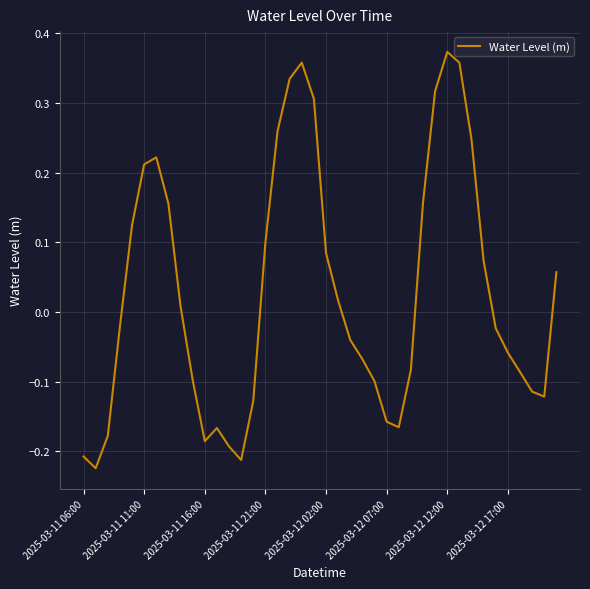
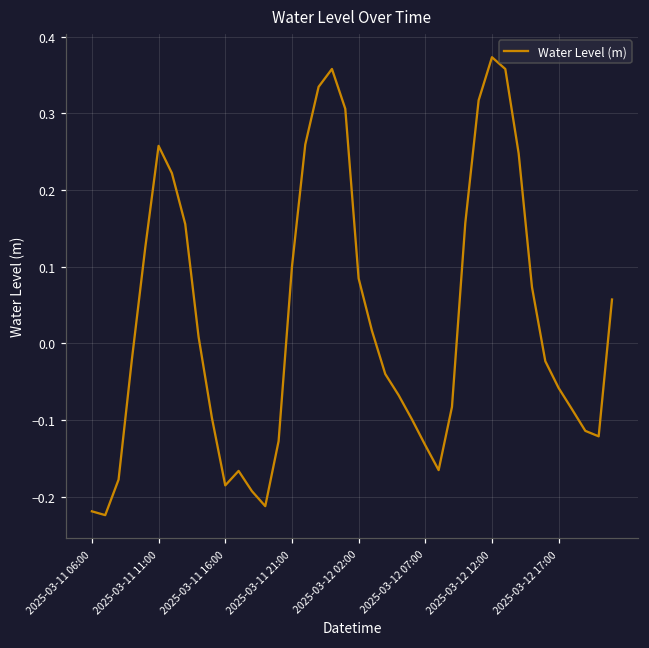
2025-03-11 06:00: -0.21 -> -0.22
2025-03-11 11:00: 0.21 -> 0.26
2025-03-12 07:00: -0.16 -> -0.13
